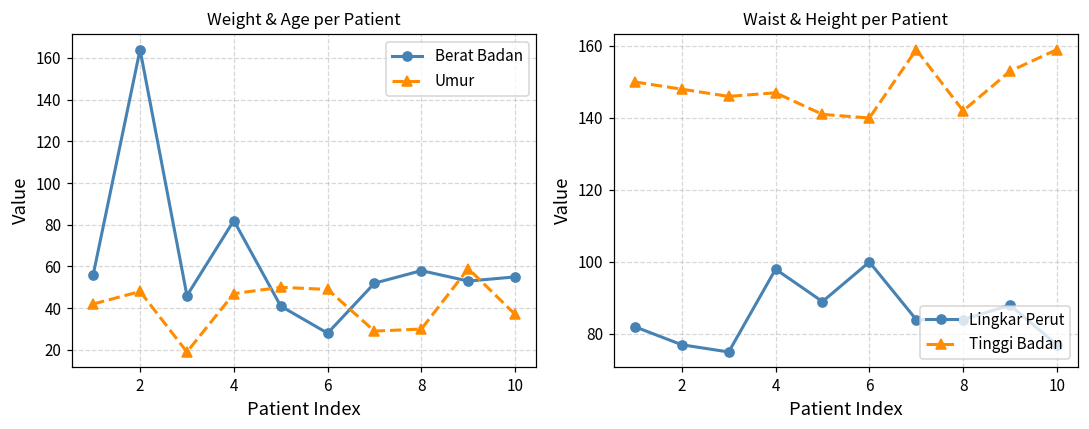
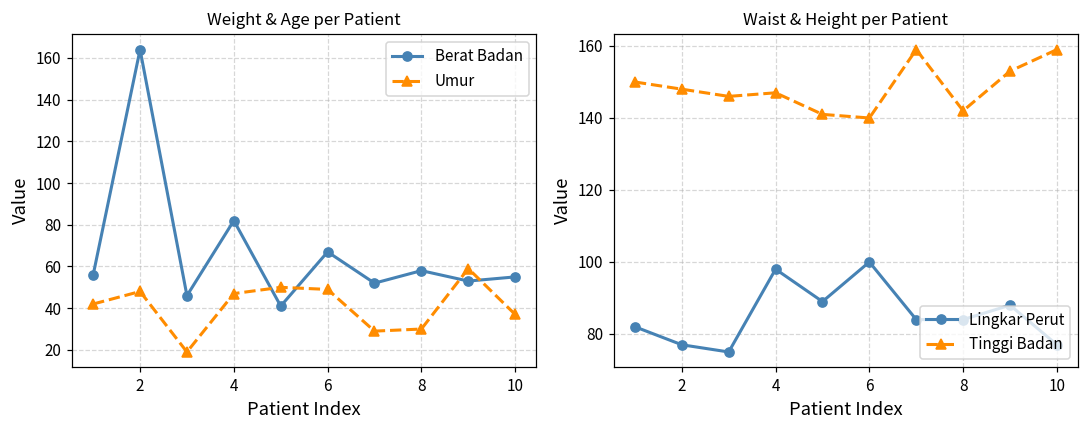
Weight & Age per Patient, Berat Badan, 6: 28 -> 67
